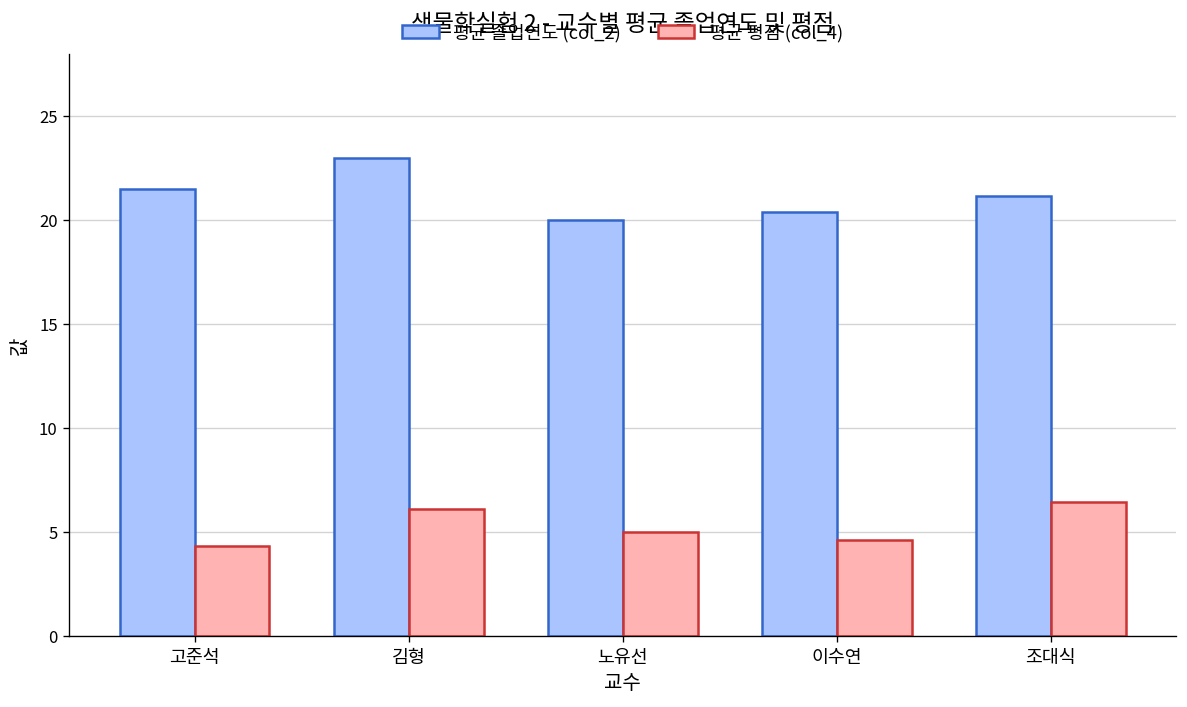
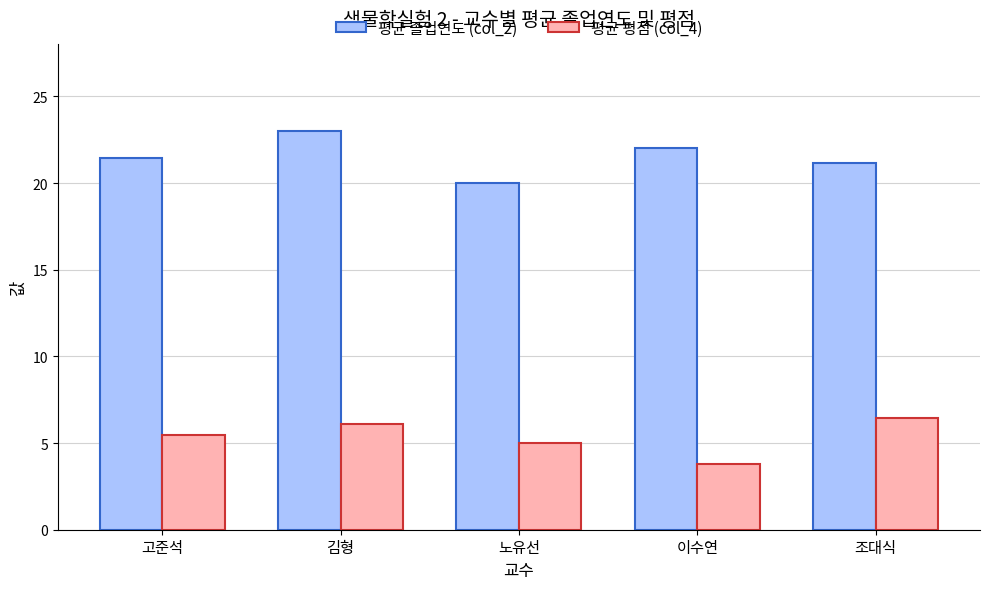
평균 평점 (col_4), 고준석: 4.3 -> 5.5
평균 졸업연도 (col_2), 이수연: 20.4 -> 22.0
평균 평점 (col_4), 이수연: 4.6 -> 3.8
